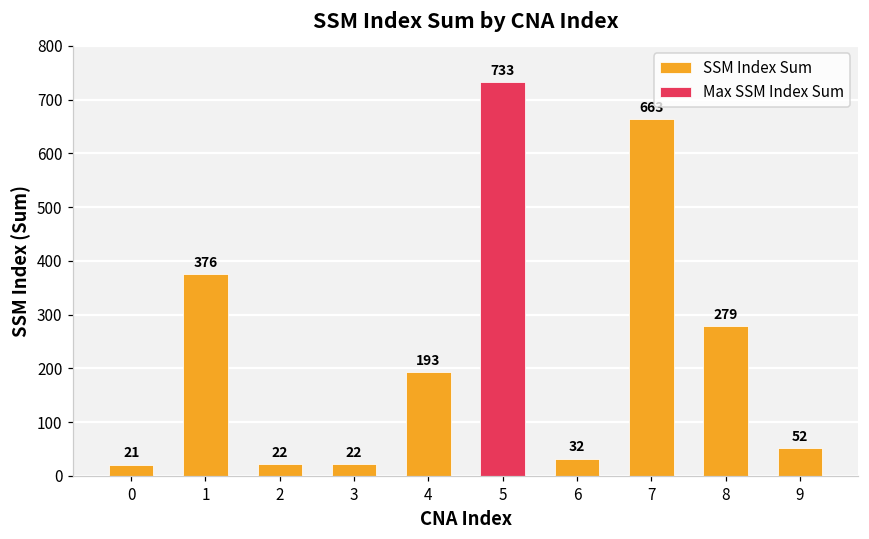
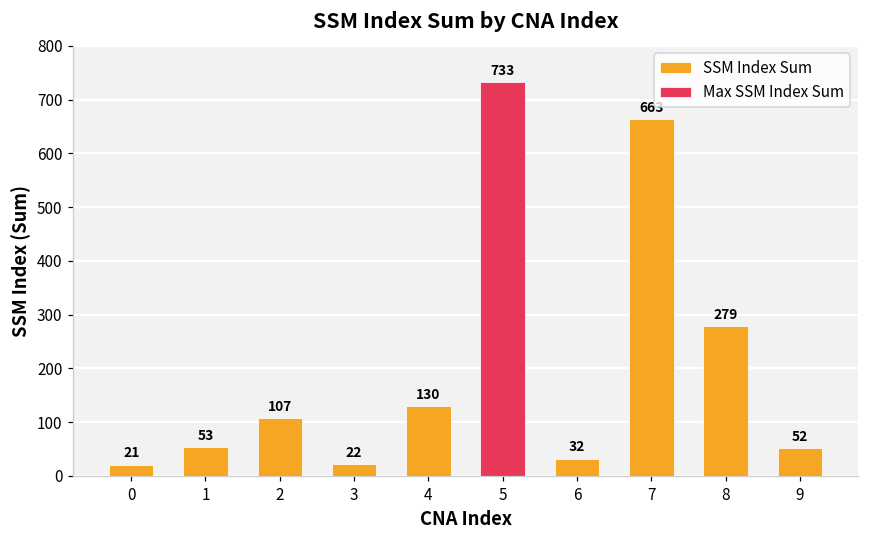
SSM Index Sum, 1: 376 -> 53
SSM Index Sum, 2: 22 -> 107
SSM Index Sum, 4: 193 -> 130
